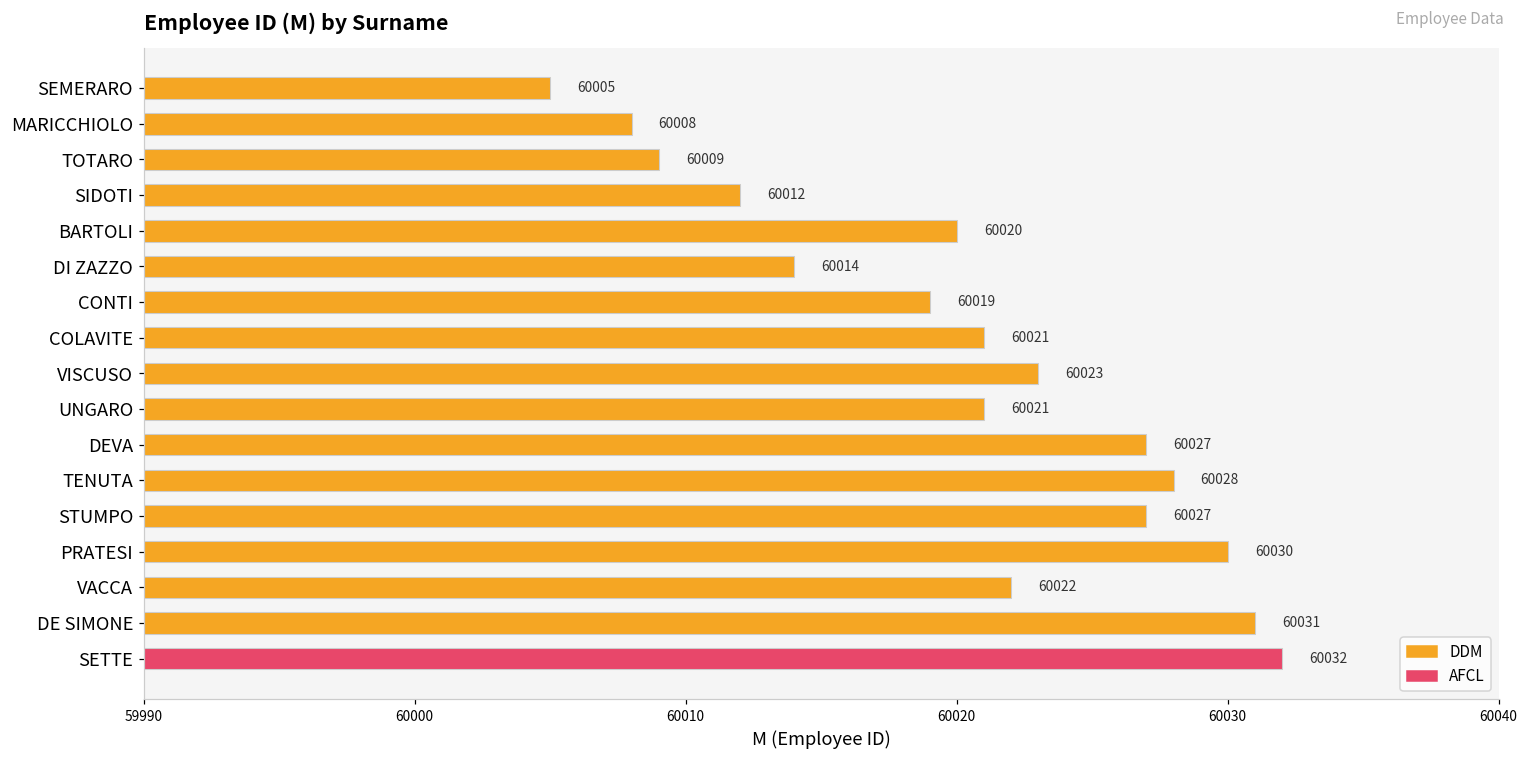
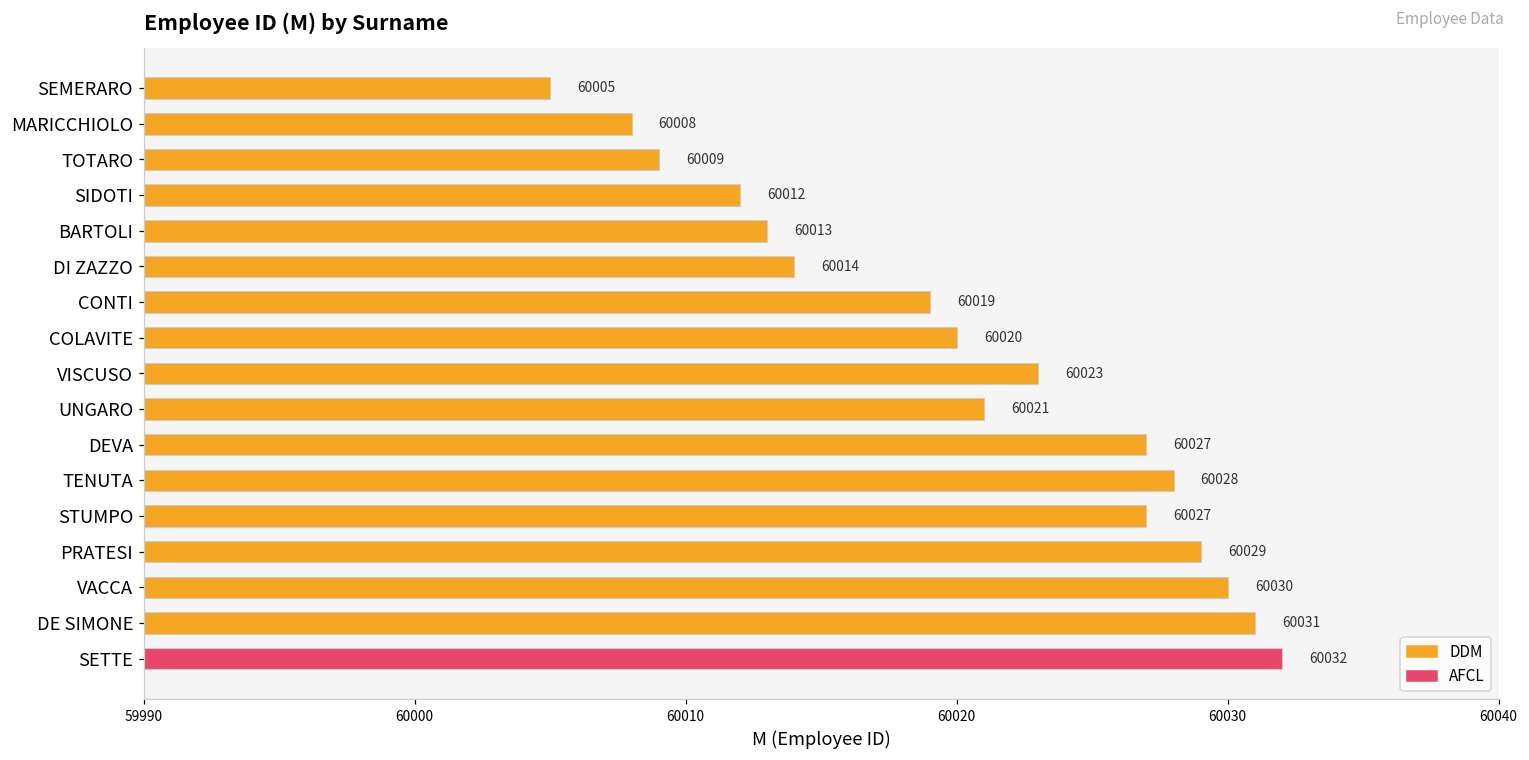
BARTOLI: 60020 -> 60013
COLAVITE: 60021 -> 60020
PRATESI: 60030 -> 60029
VACCA: 60022 -> 60030
